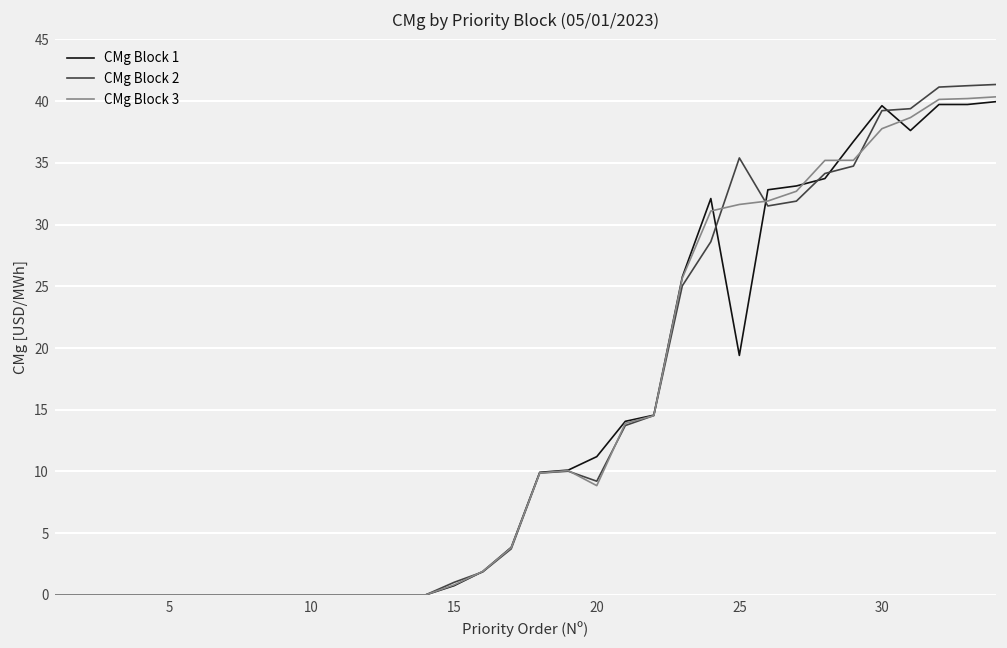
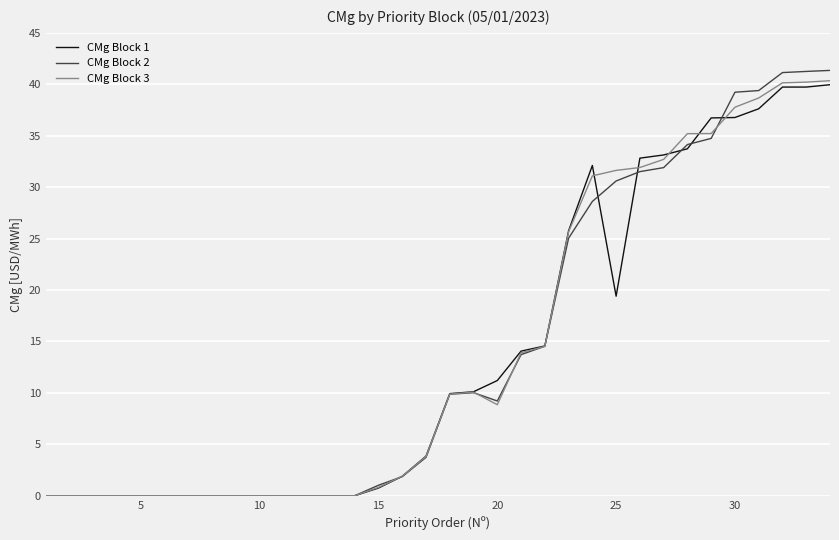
CMg Block 2, 25: 35.4 -> 30.6
CMg Block 1, 30: 39.6 -> 36.8
